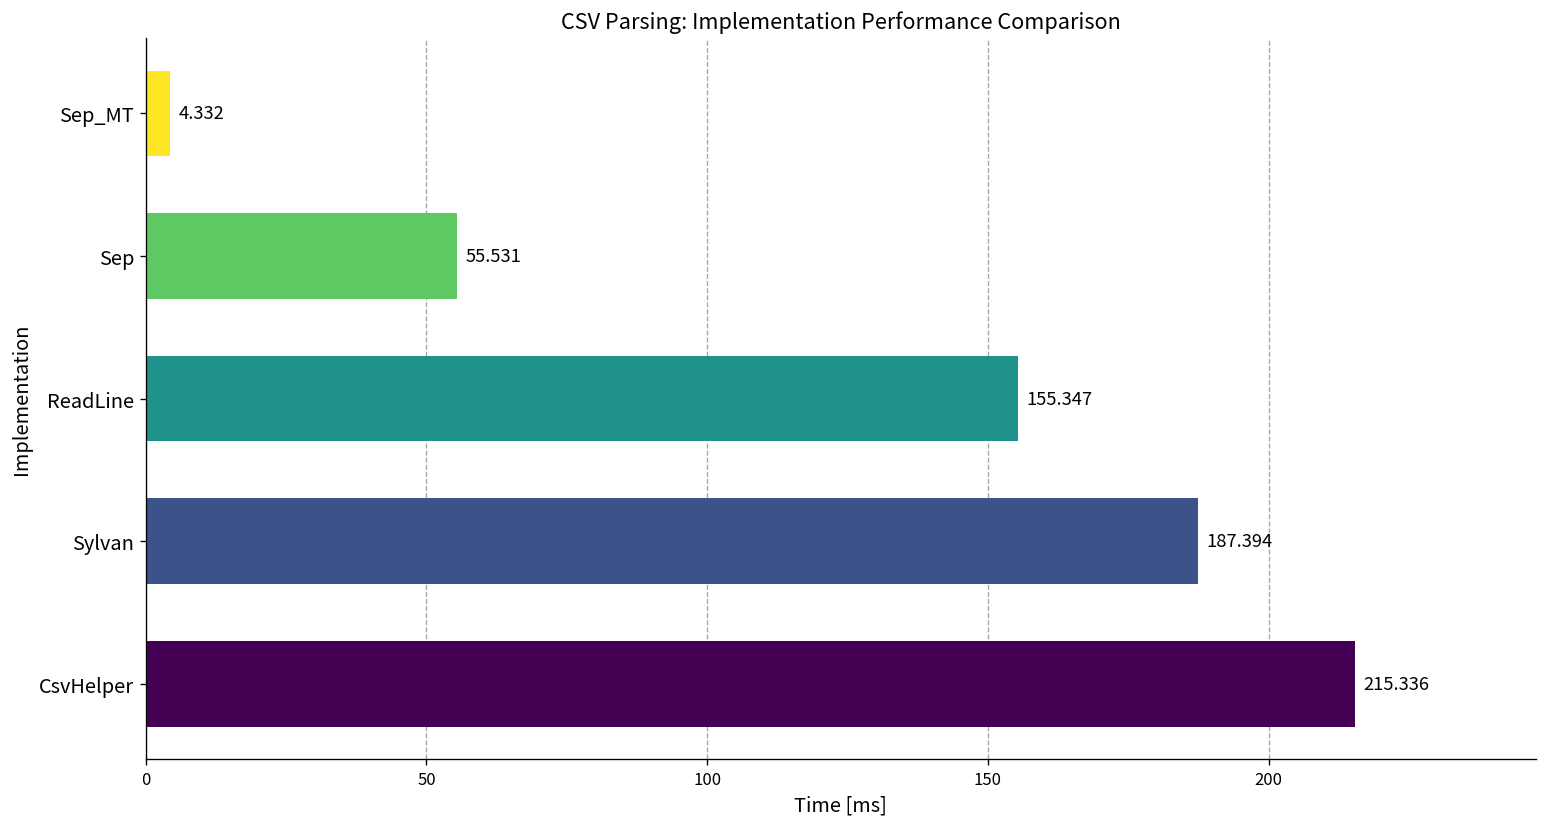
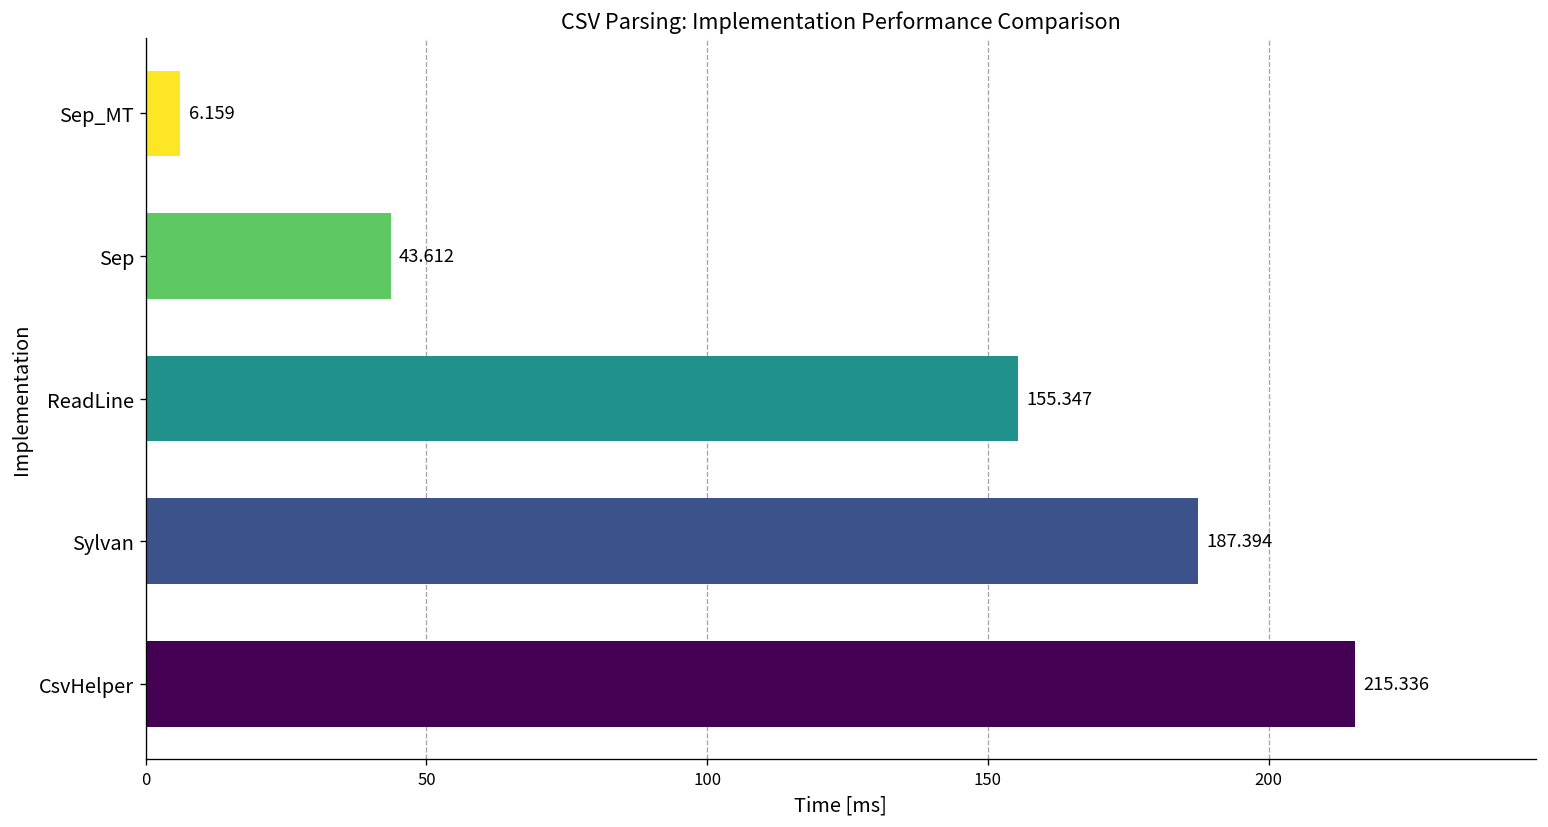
Sep_MT: 4.332 -> 6.159
Sep: 55.531 -> 43.612
